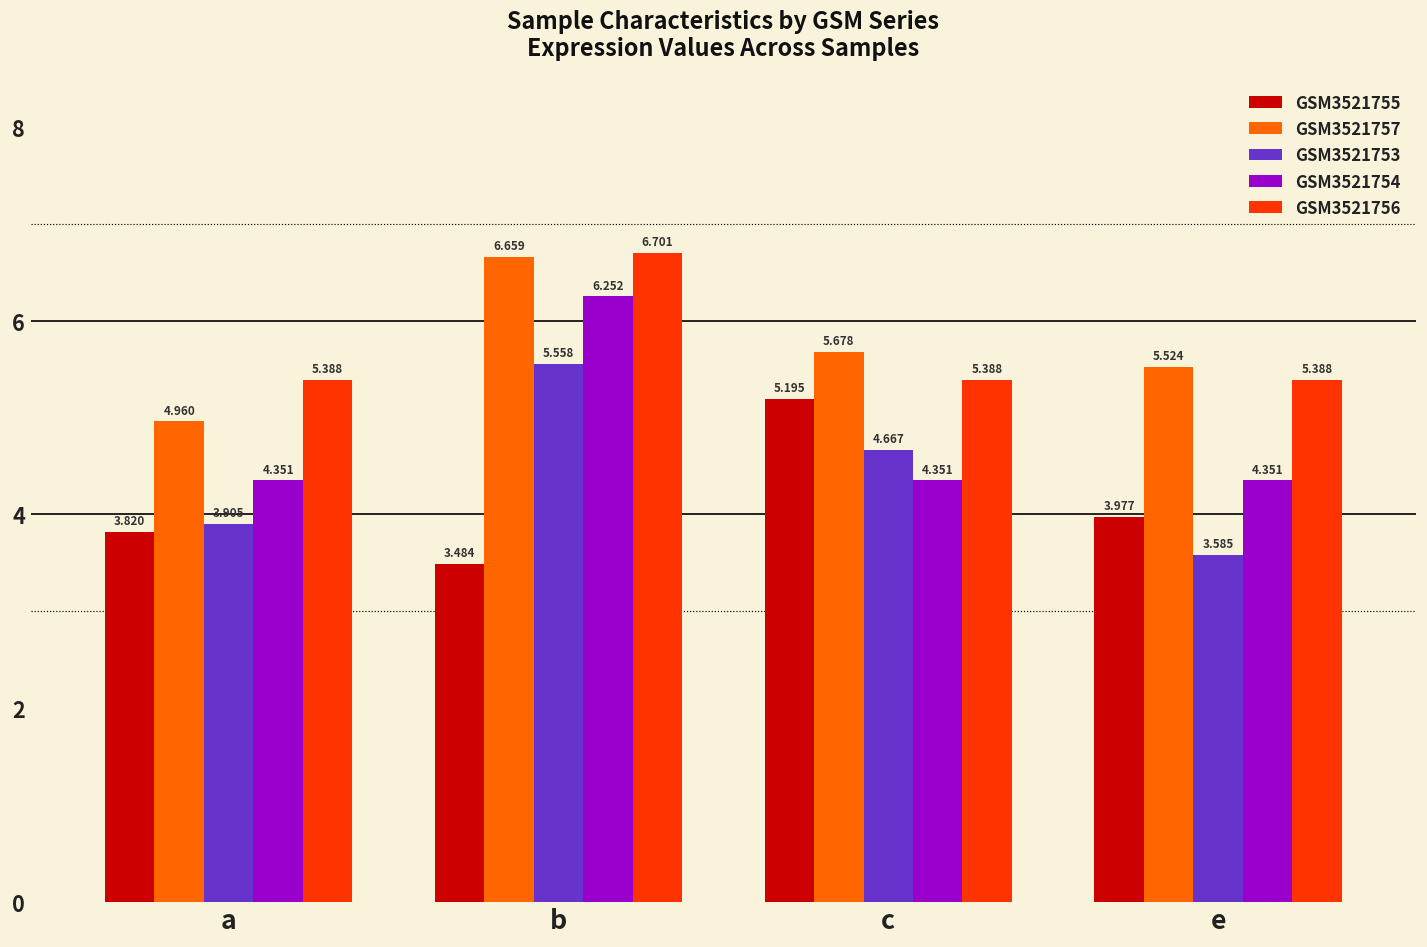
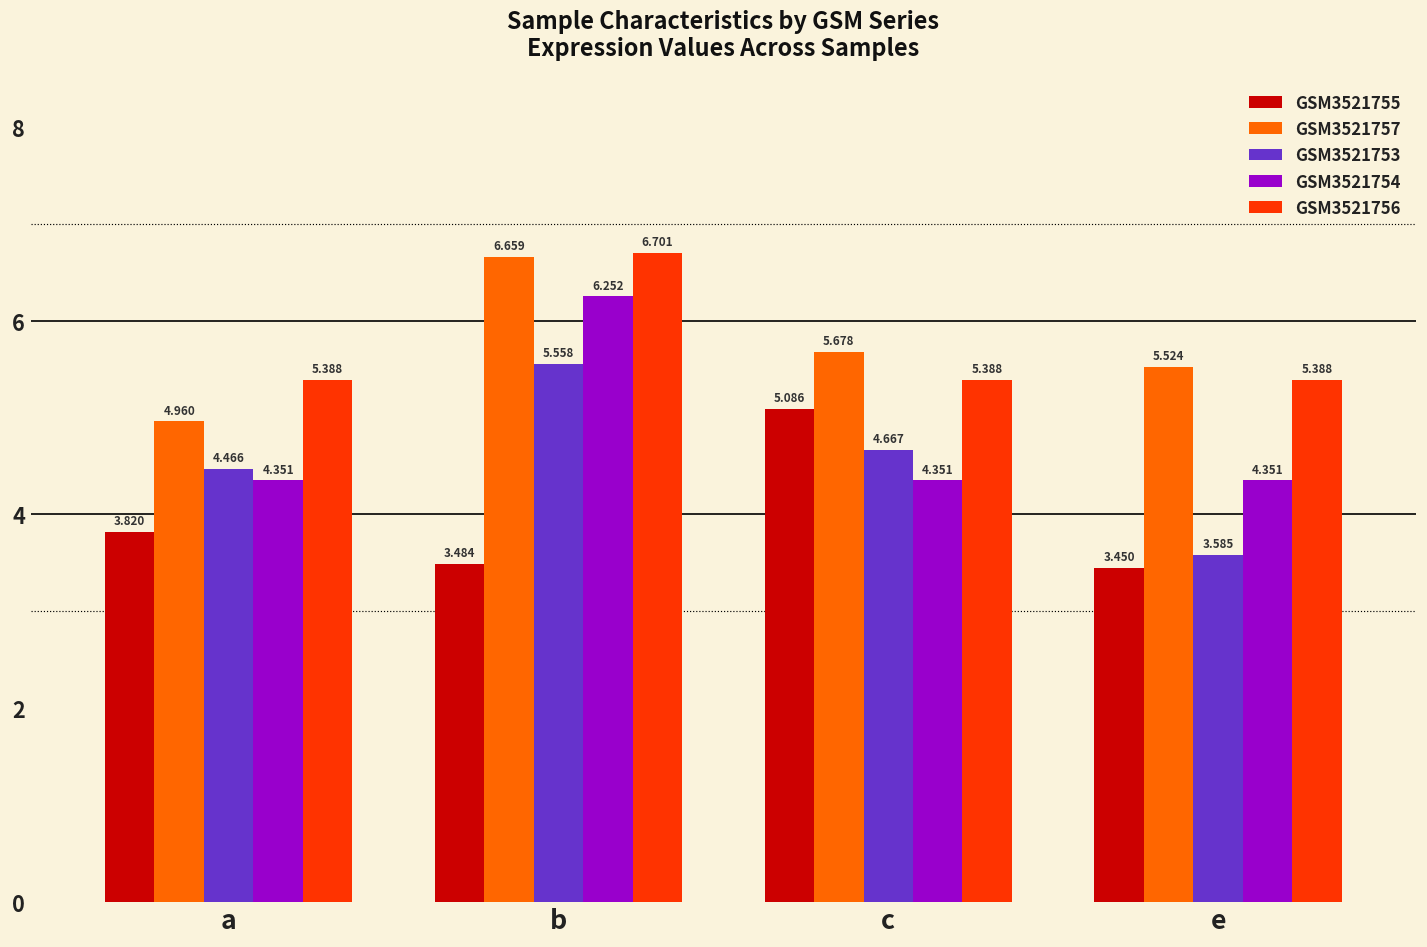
GSM3521753, a: 3.905 -> 4.466
GSM3521755, c: 5.195 -> 5.086
GSM3521755, e: 3.977 -> 3.450
